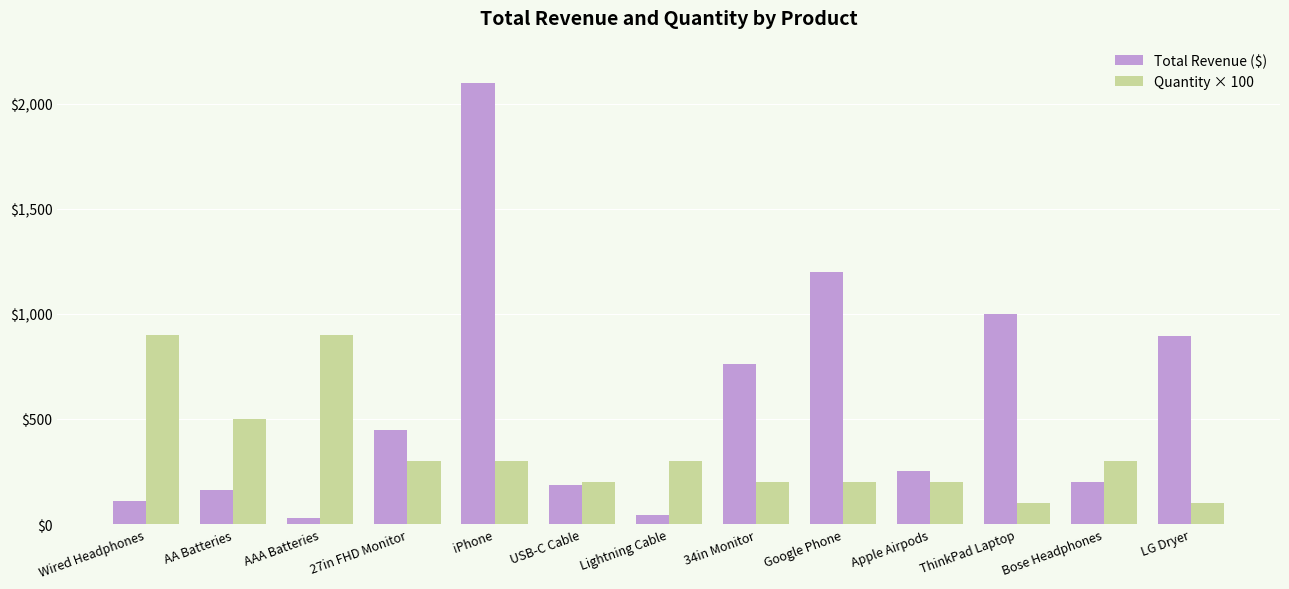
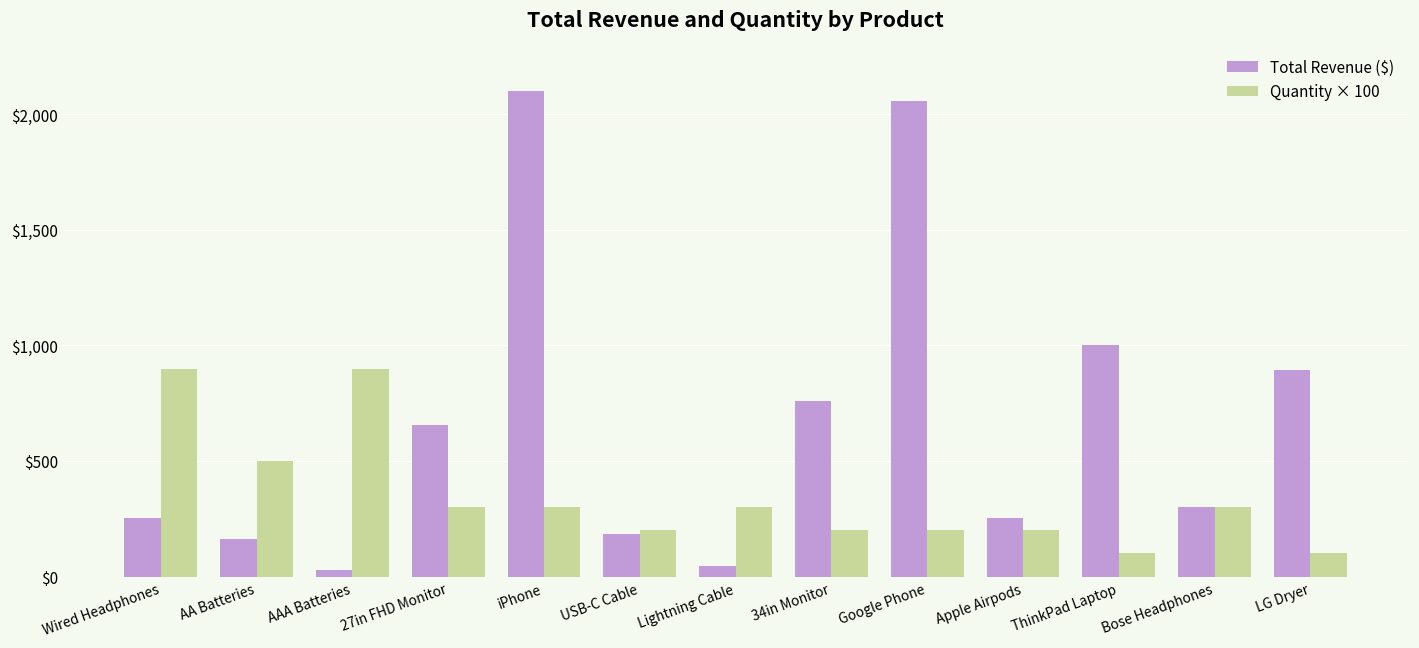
Total Revenue ($), Wired Headphones: $110 -> $250
Total Revenue ($), 27in FHD Monitor: $450 -> $650
Total Revenue ($), Google Phone: $1,200 -> $2,060
Total Revenue ($), Bose Headphones: $200 -> $300
